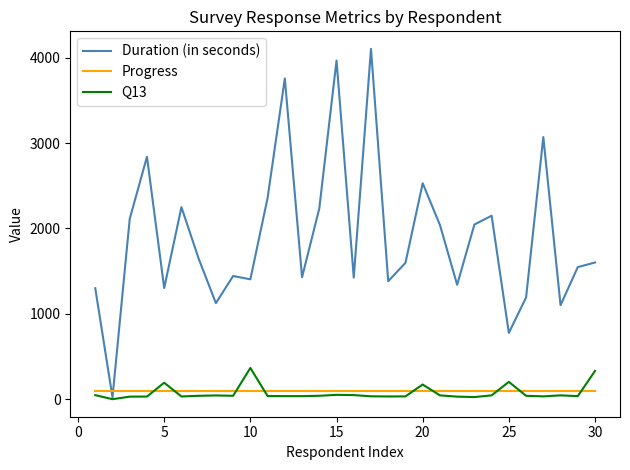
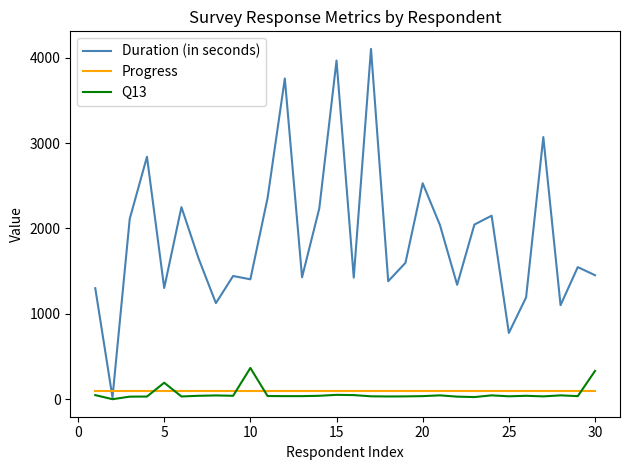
Q13, 20: 200 -> 0
Q13, 25: 200 -> 0
Duration (in seconds), 30: 1600 -> 1500
